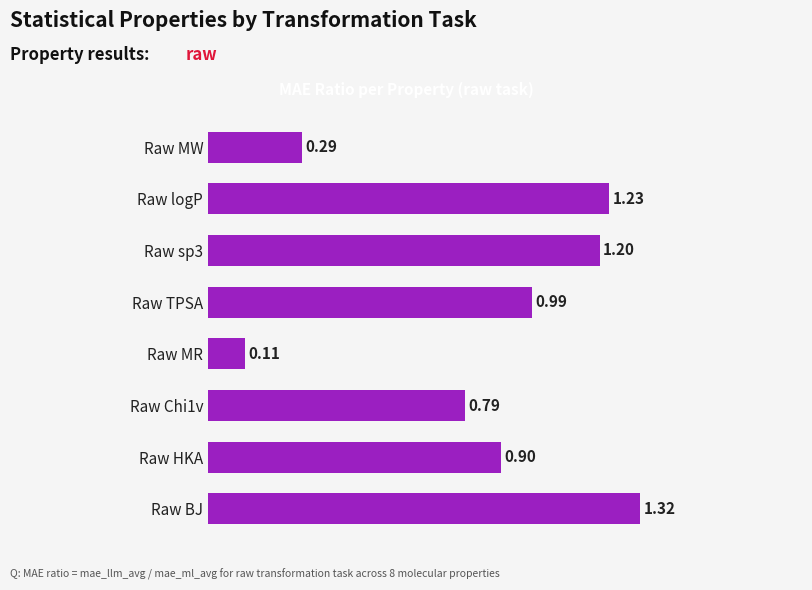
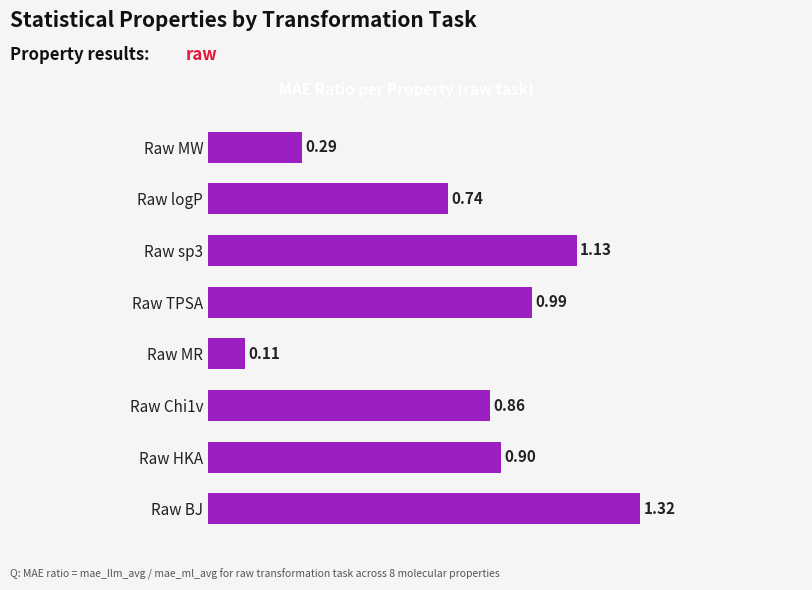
Raw logP: 1.23 -> 0.74
Raw sp3: 1.20 -> 1.13
Raw Chi1v: 0.79 -> 0.86
